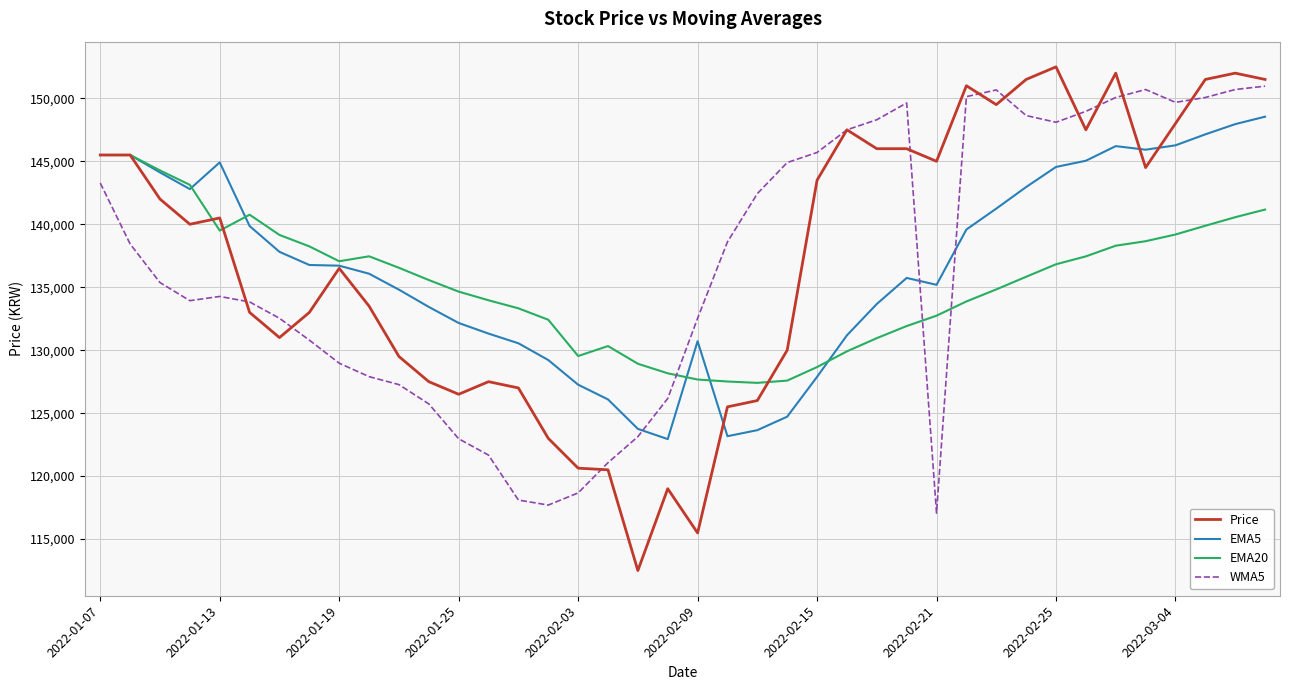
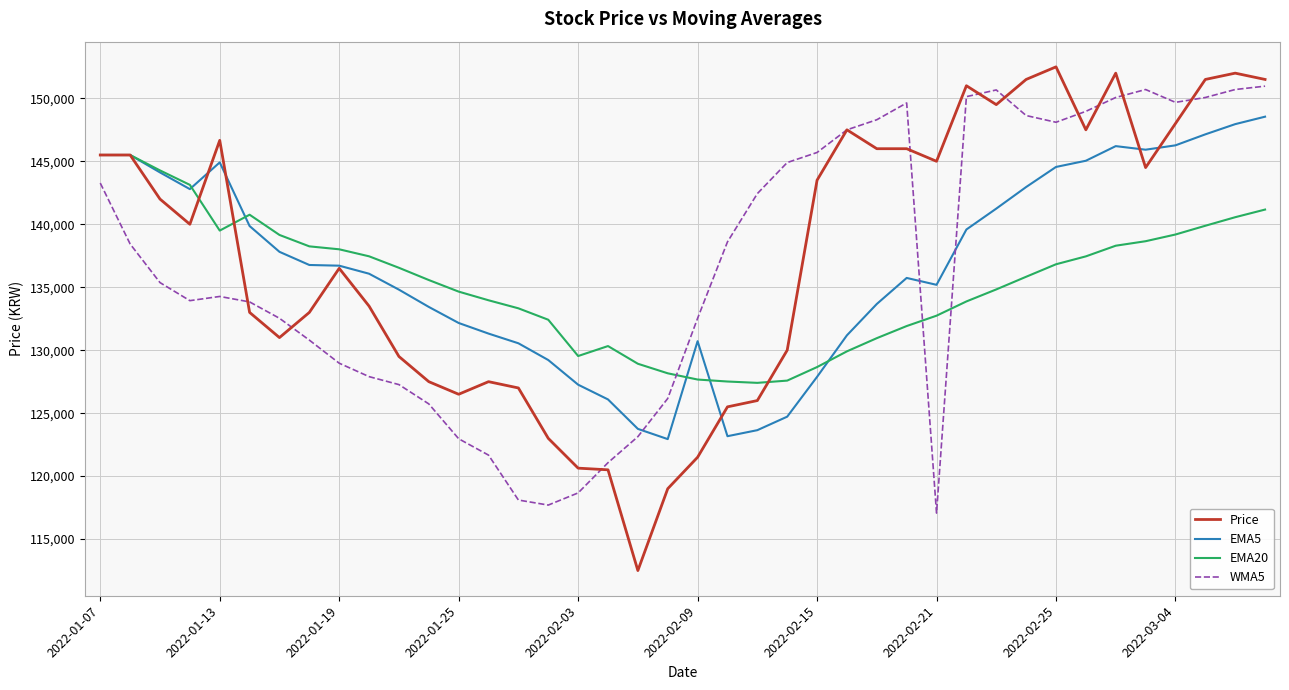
Price, 2022-01-13: 140,500 -> 146,700
EMA20, 2022-01-19: 137,100 -> 138,000
Price, 2022-02-09: 115,500 -> 121,500
